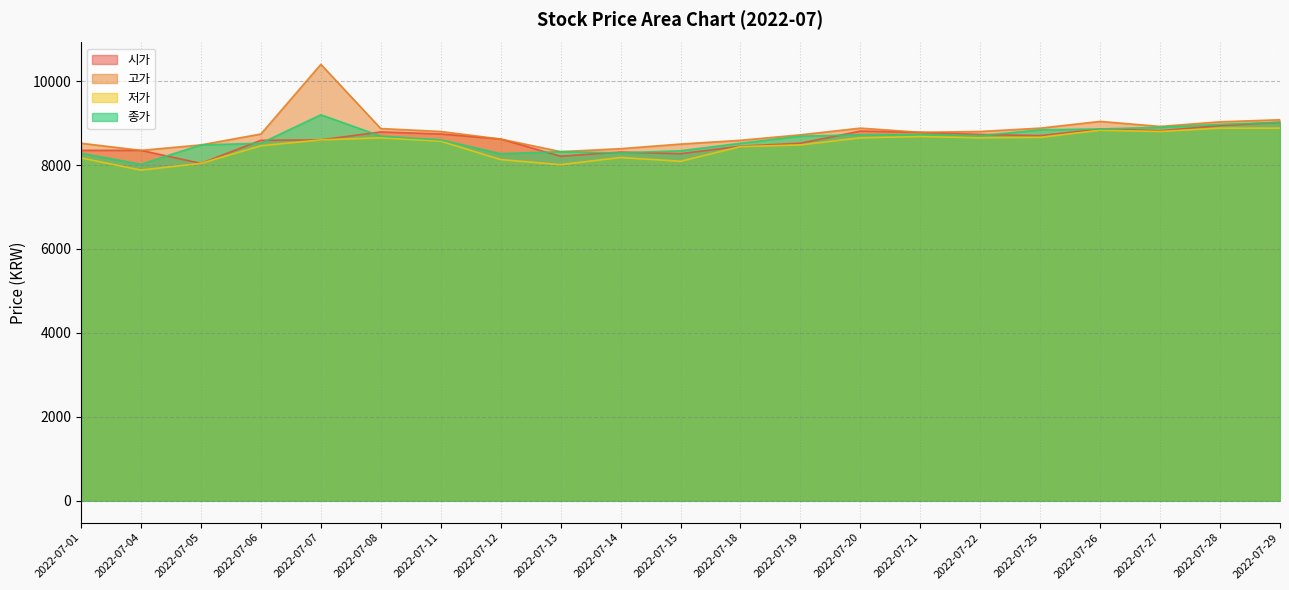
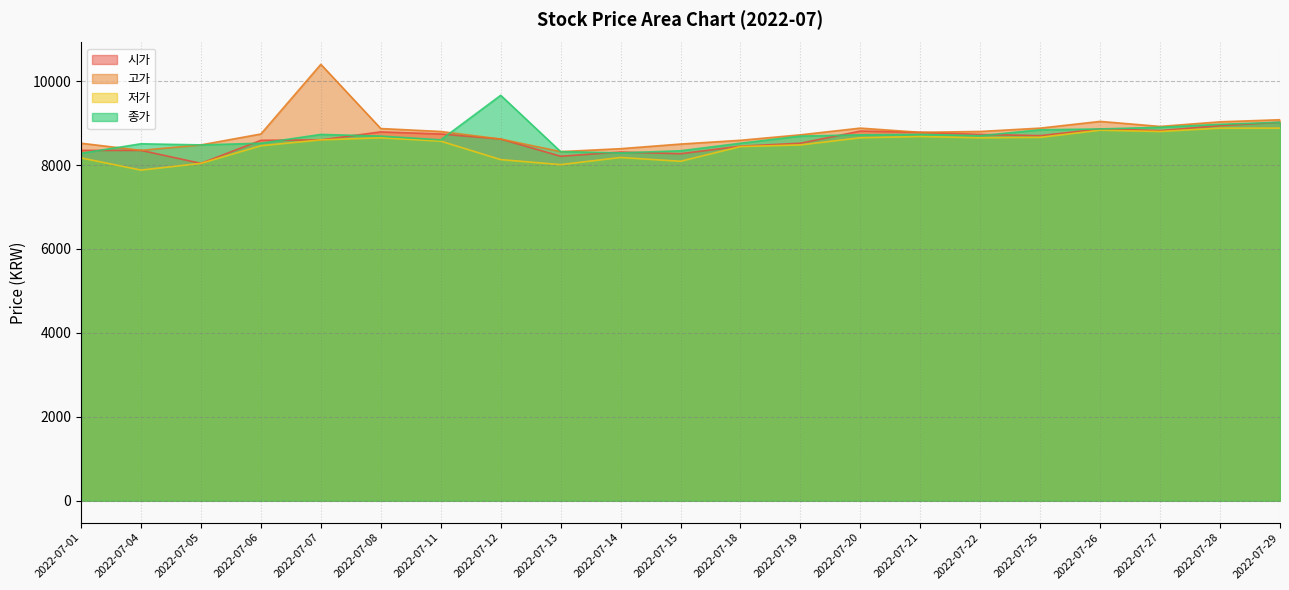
종가, 2022-07-04: 8000 -> 8500
종가, 2022-07-07: 9200 -> 8700
종가, 2022-07-12: 8300 -> 9700
